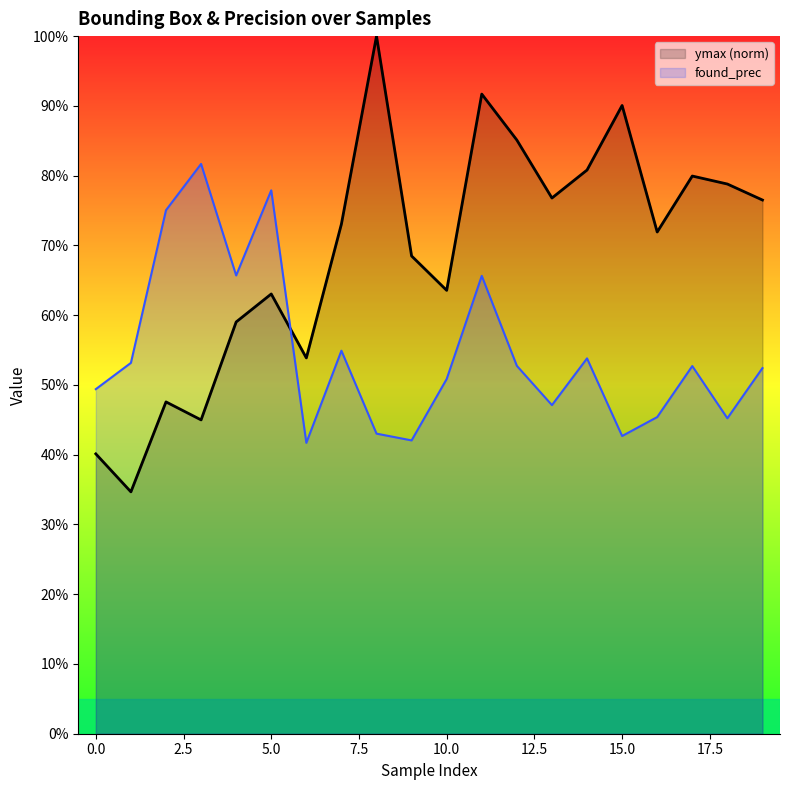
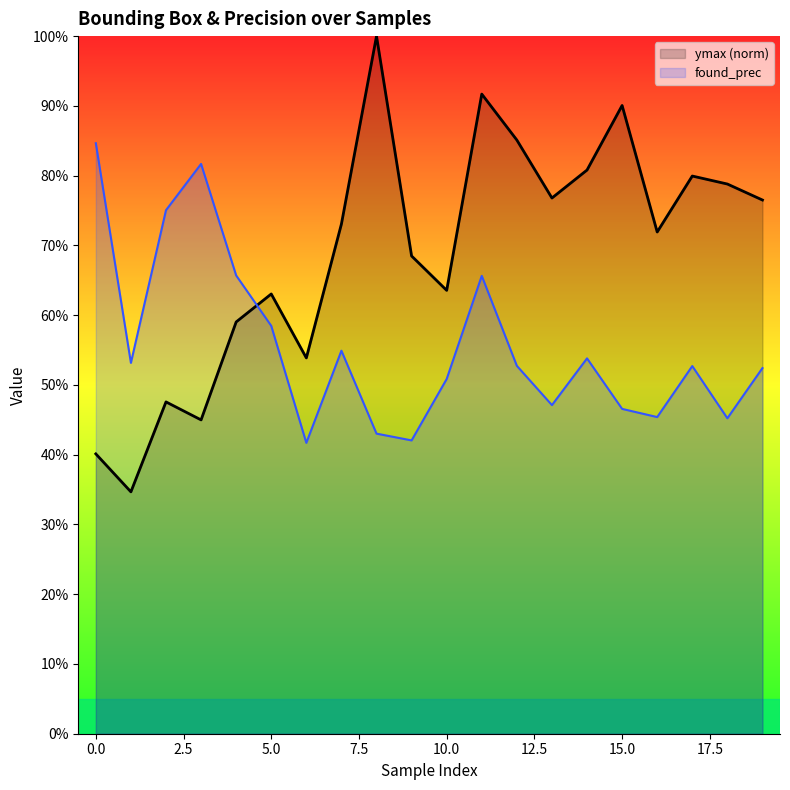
found_prec, 0.0: 49% -> 85%
found_prec, 5.0: 78% -> 58%
found_prec, 15.0: 43% -> 47%
